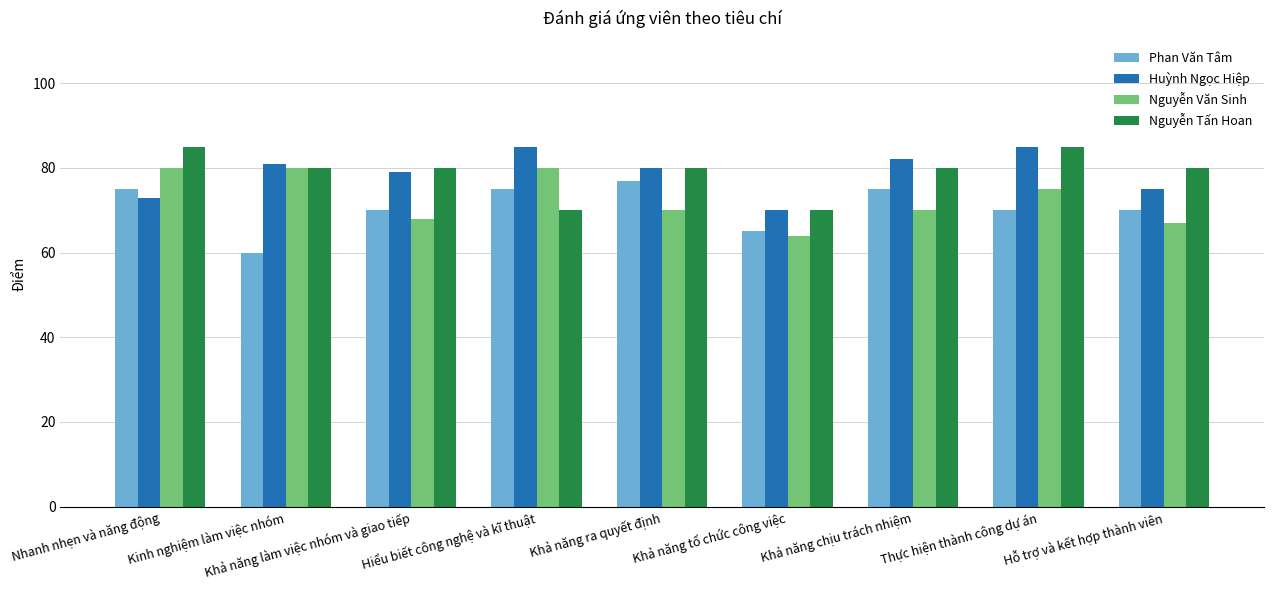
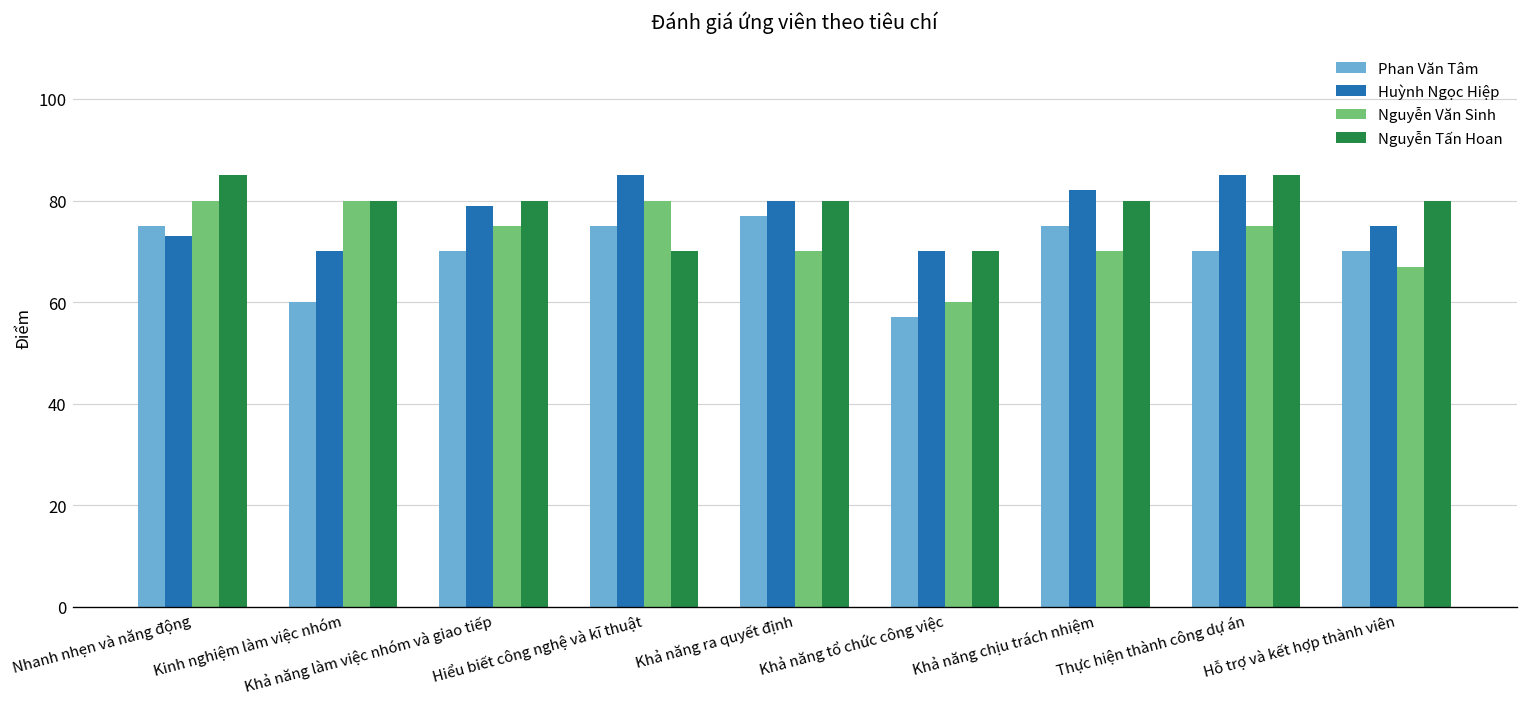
Huỳnh Ngọc Hiệp, Kinh nghiệm làm việc nhóm: 81 -> 70
Nguyễn Văn Sinh, Khả năng làm việc nhóm và giao tiếp: 68 -> 75
Phan Văn Tâm, Khả năng tổ chức công việc: 65 -> 57
Nguyễn Văn Sinh, Khả năng tổ chức công việc: 64 -> 60
